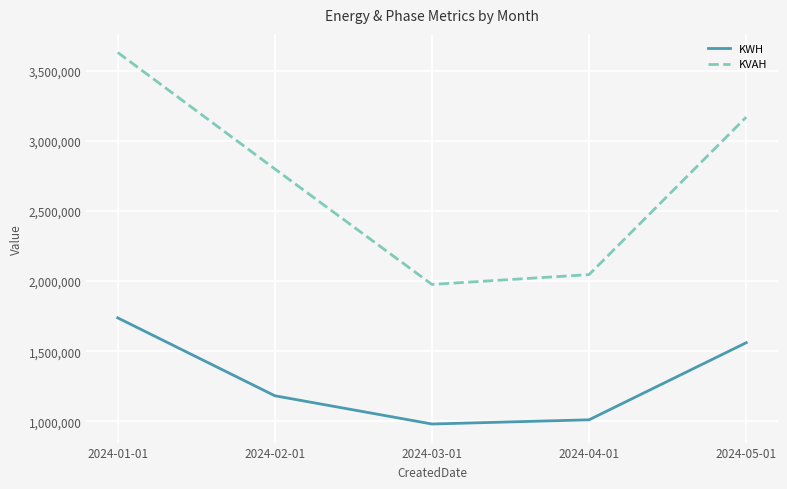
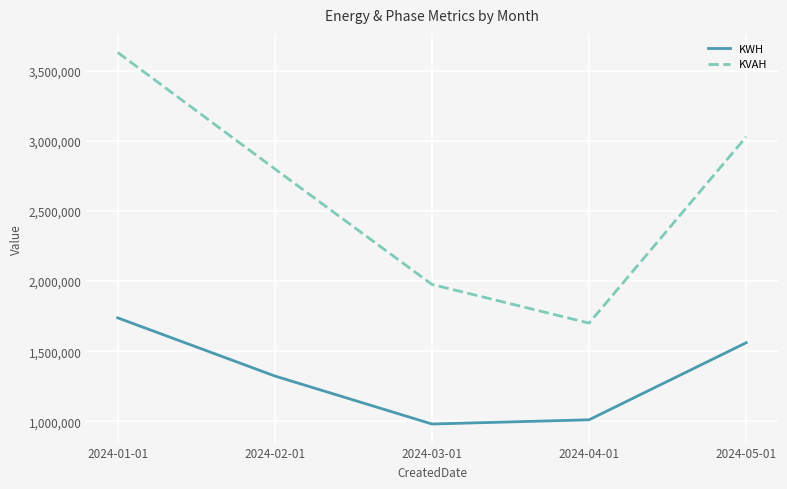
KWH, 2024-02-01: 1,180,000 -> 1,320,000
KVAH, 2024-04-01: 2,050,000 -> 1,700,000
KVAH, 2024-05-01: 3,170,000 -> 3,030,000
